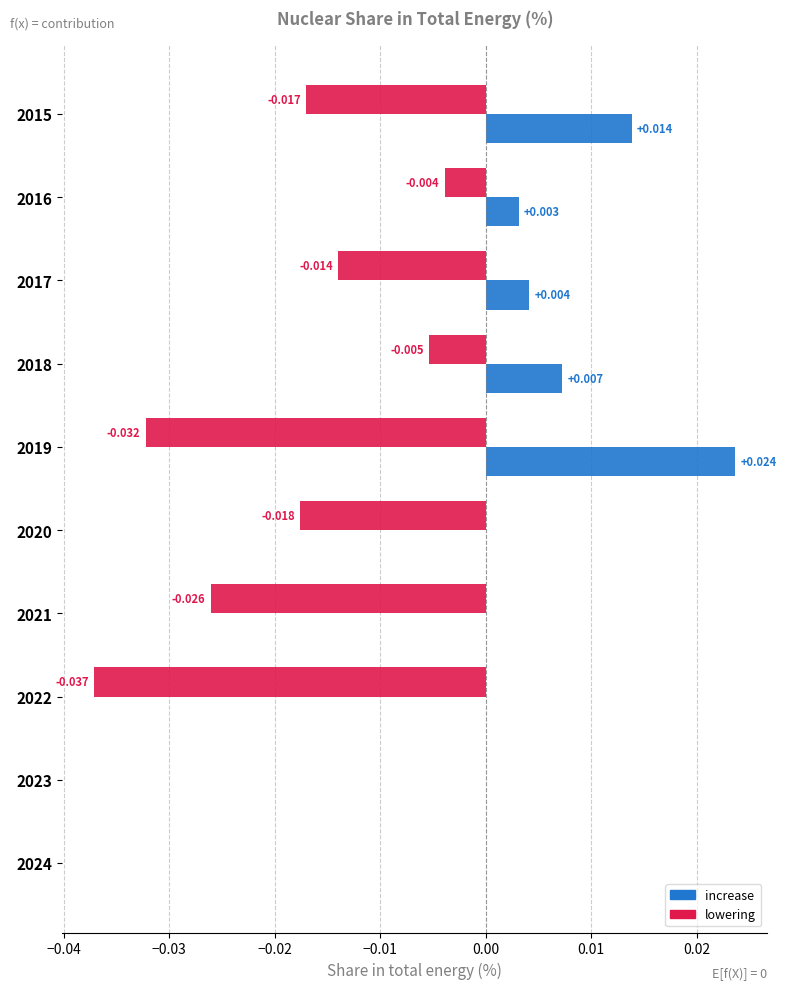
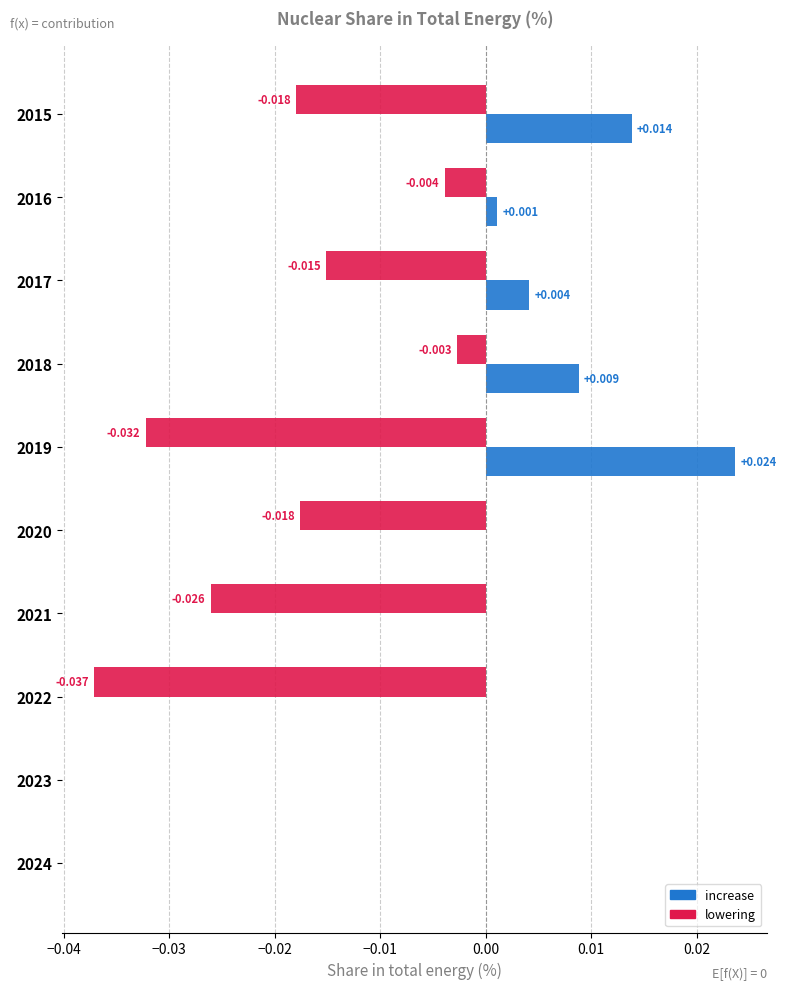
lowering, 2015: -0.017 -> -0.018
increase, 2016: +0.003 -> +0.001
lowering, 2017: -0.014 -> -0.015
lowering, 2018: -0.005 -> -0.003
increase, 2018: +0.007 -> +0.009
